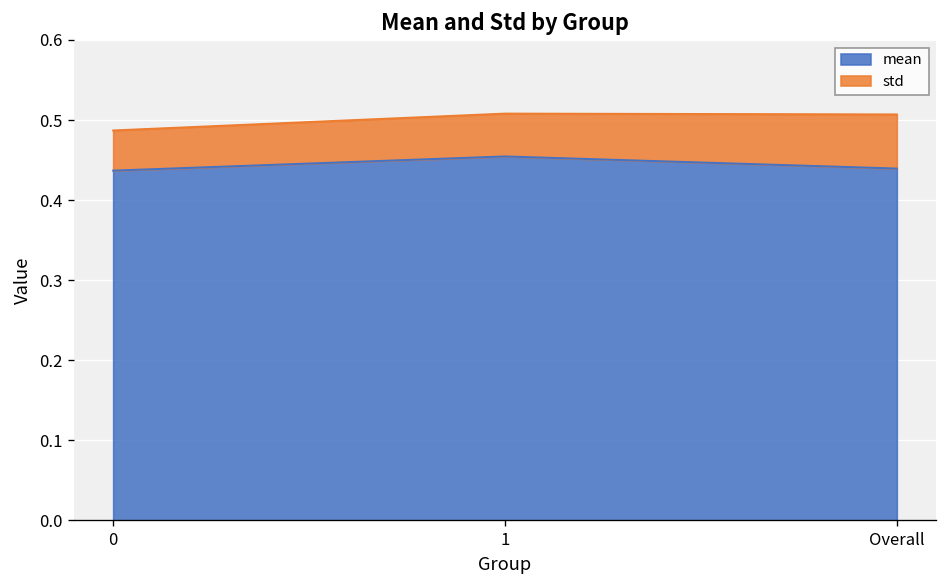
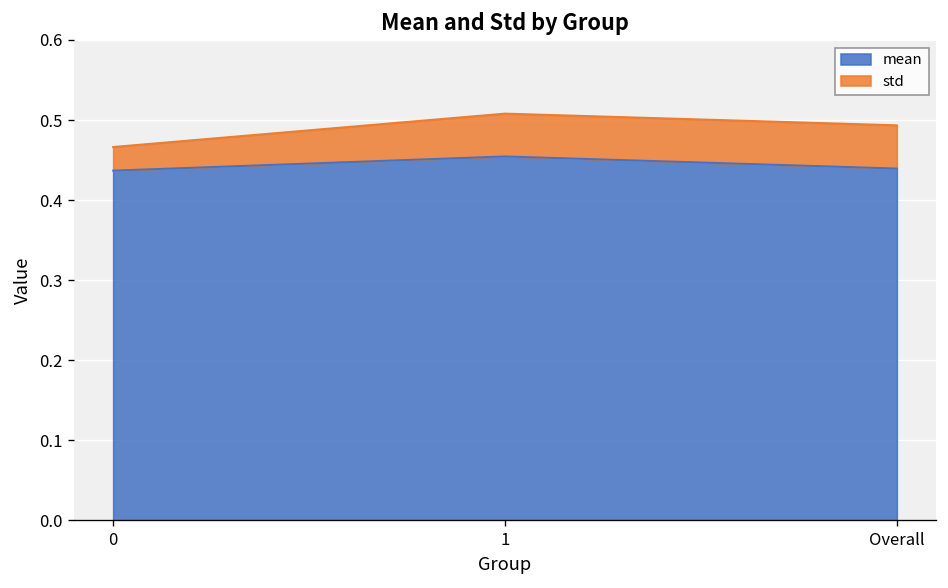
std, 0: 0.05 -> 0.03
std, Overall: 0.07 -> 0.05
